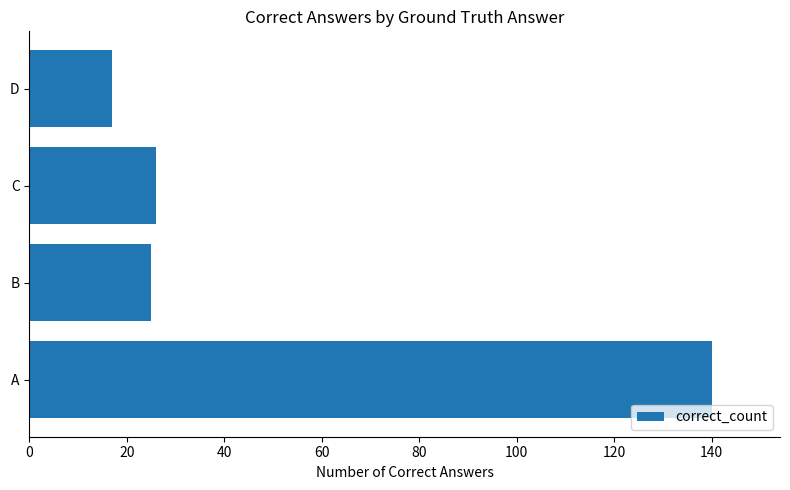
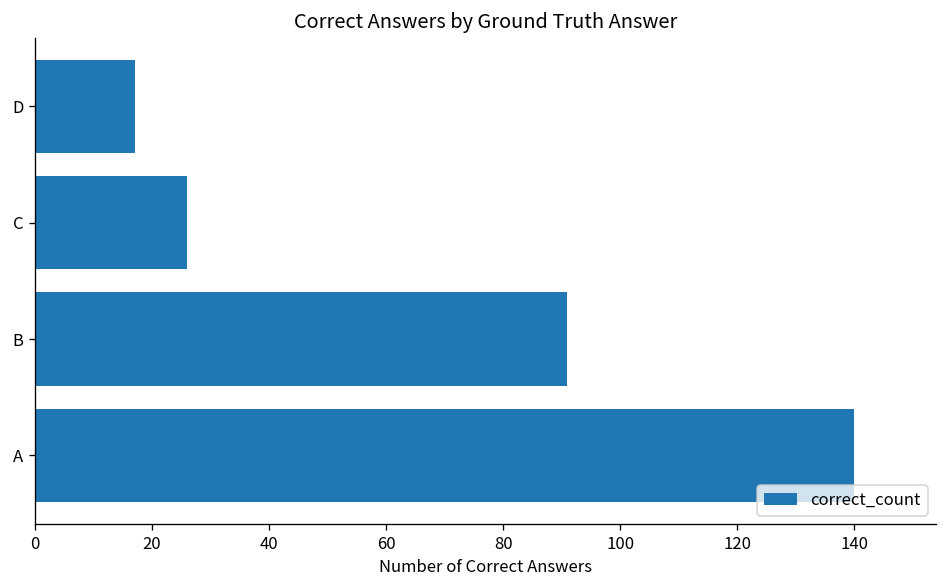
B: 25 -> 91
